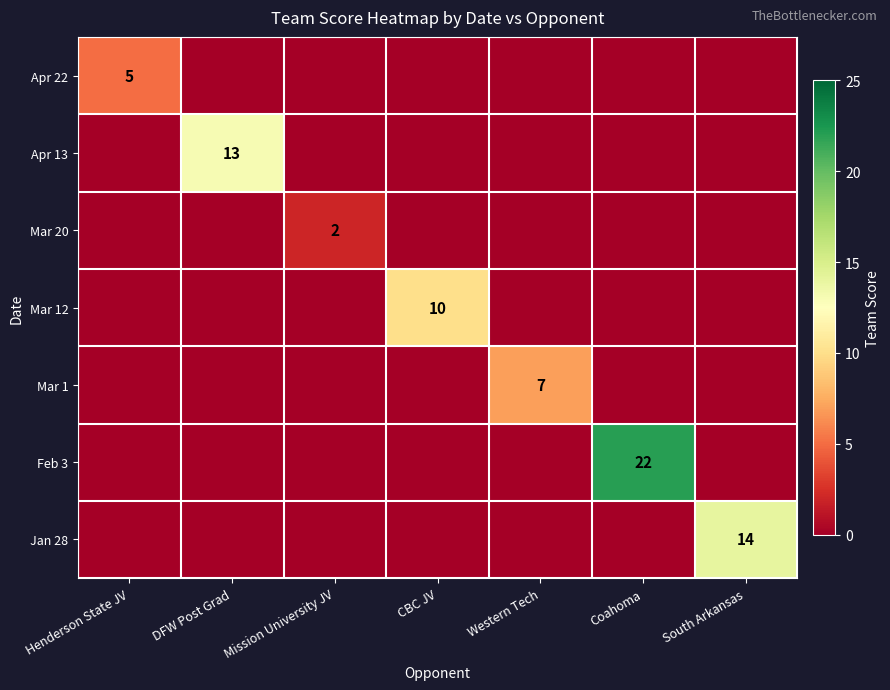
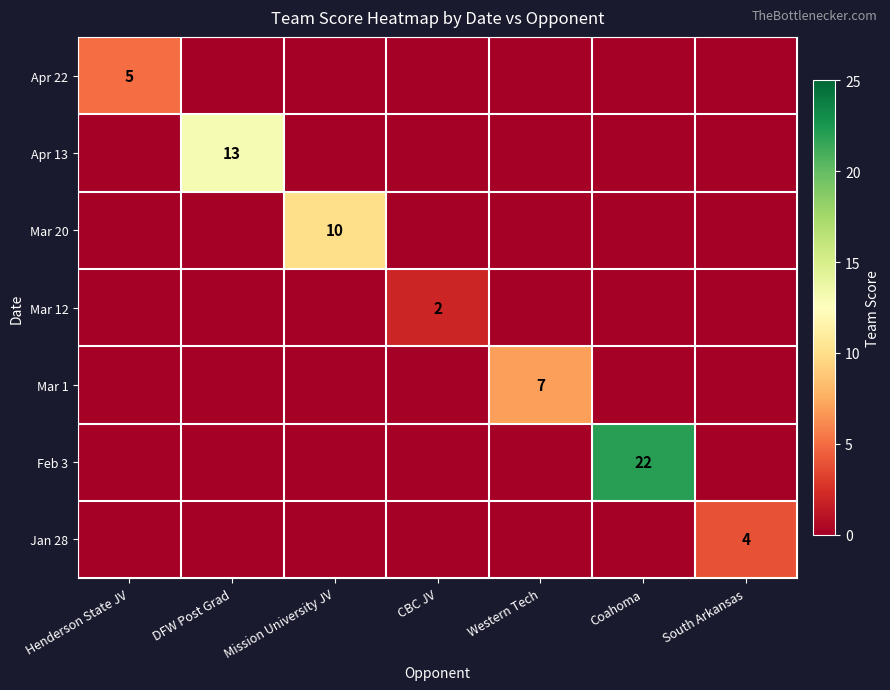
Mar 20, Mission University JV: 2 -> 10
Mar 12, CBC JV: 10 -> 2
Jan 28, South Arkansas: 14 -> 4
